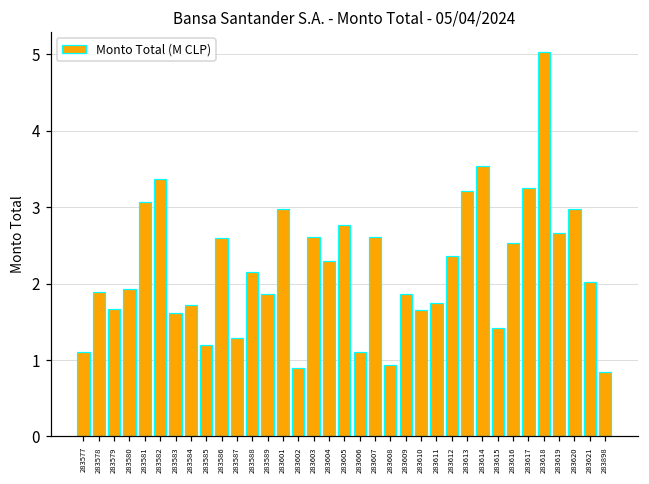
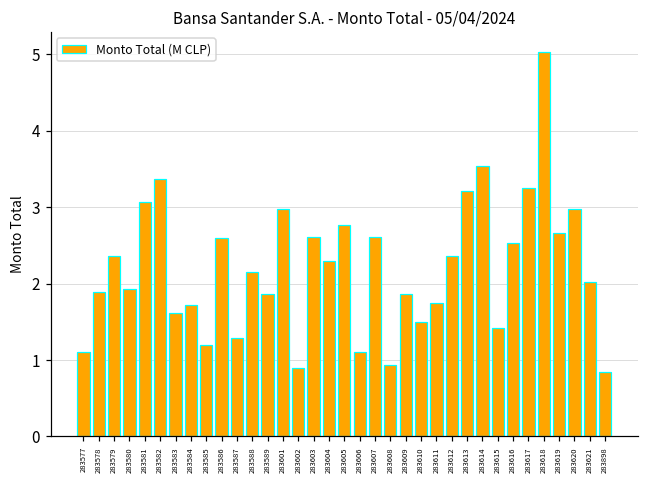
283579: 1.7 -> 2.4
283610: 1.7 -> 1.5
